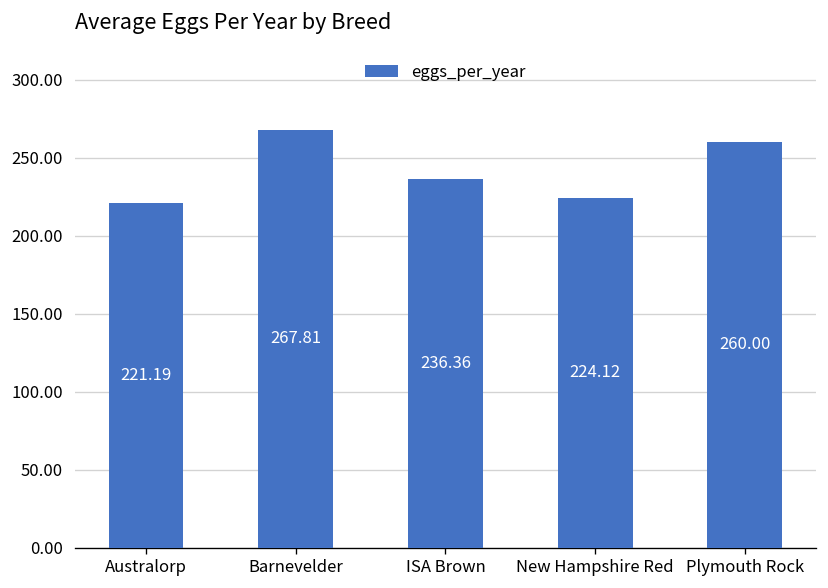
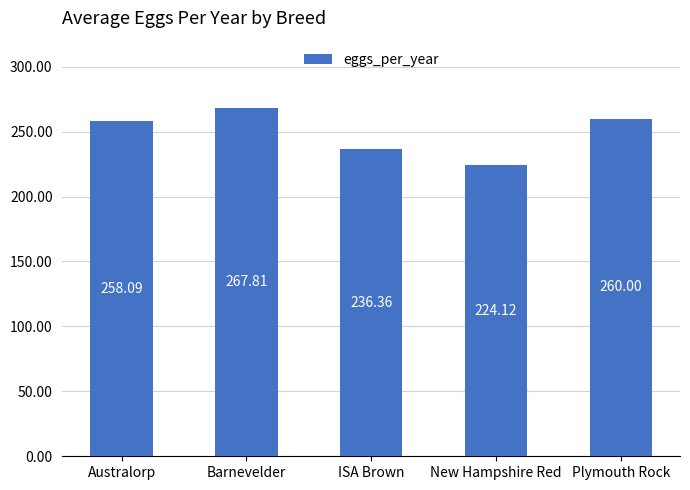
Australorp: 221.19 -> 258.09
